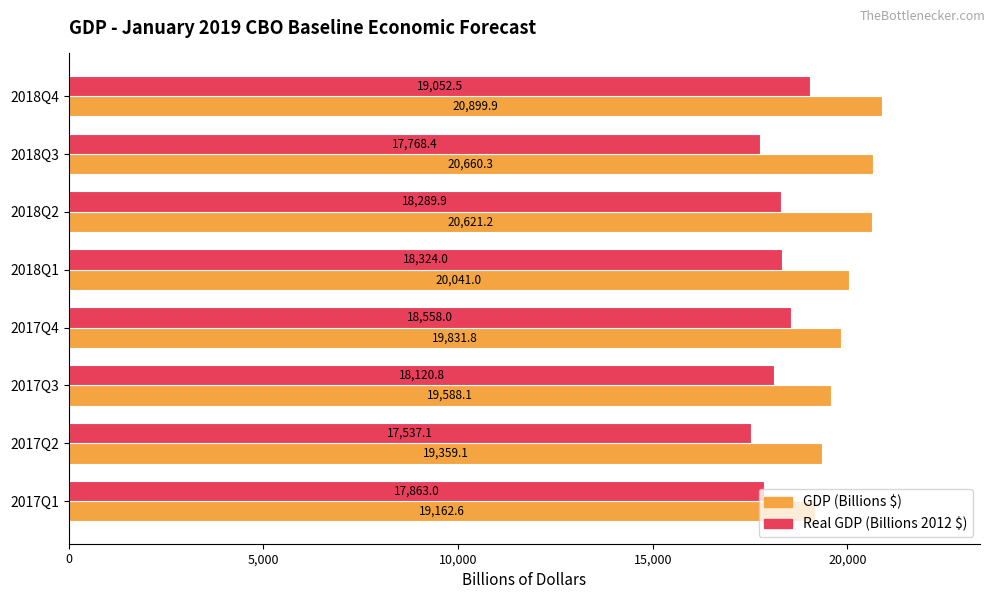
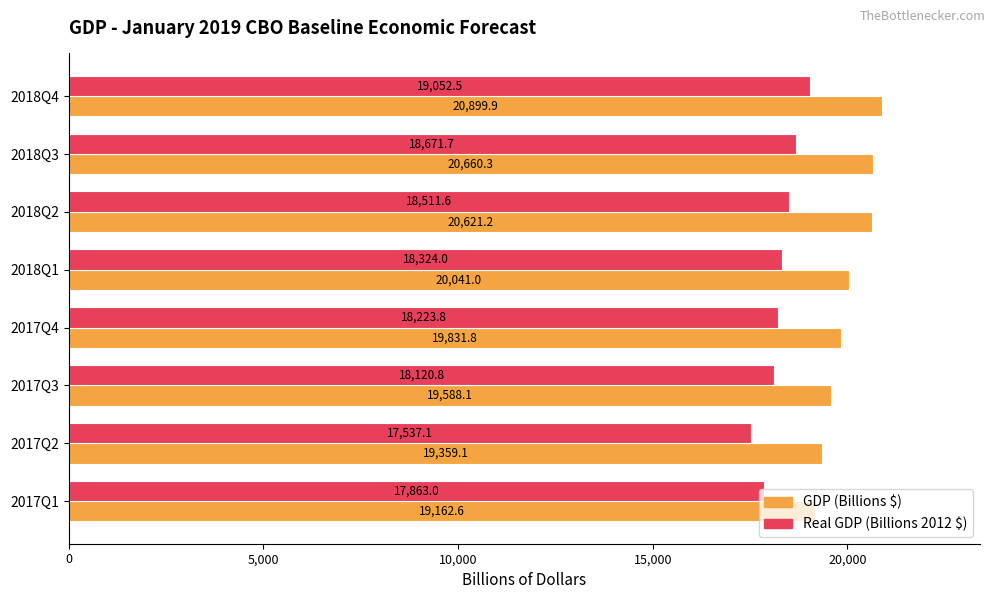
Real GDP (Billions 2012 $), 2018Q3: 17,768.4 -> 18,671.7
Real GDP (Billions 2012 $), 2018Q2: 18,289.9 -> 18,511.6
Real GDP (Billions 2012 $), 2017Q4: 18,558.0 -> 18,223.8
